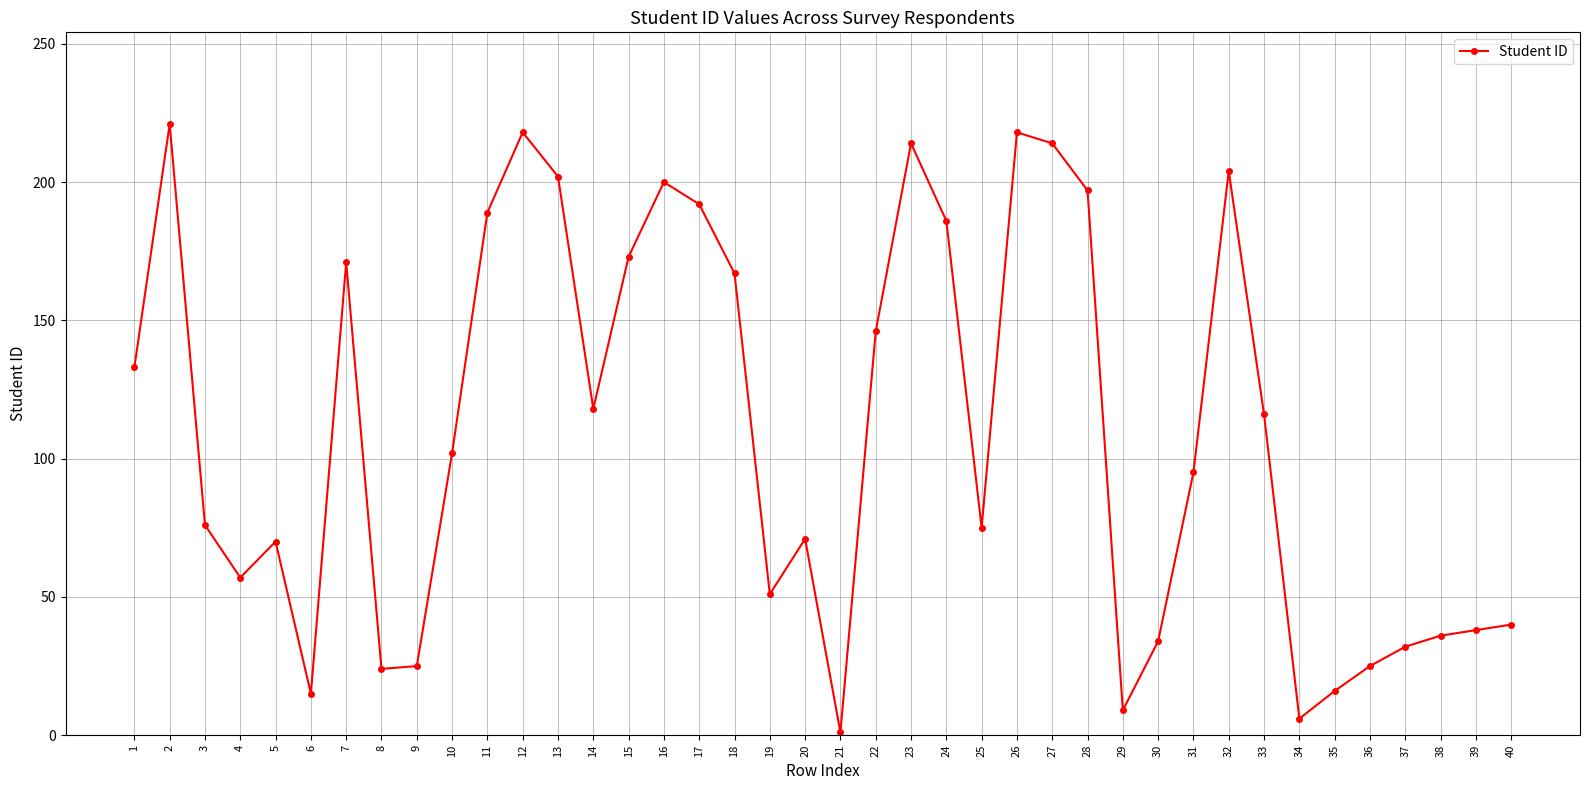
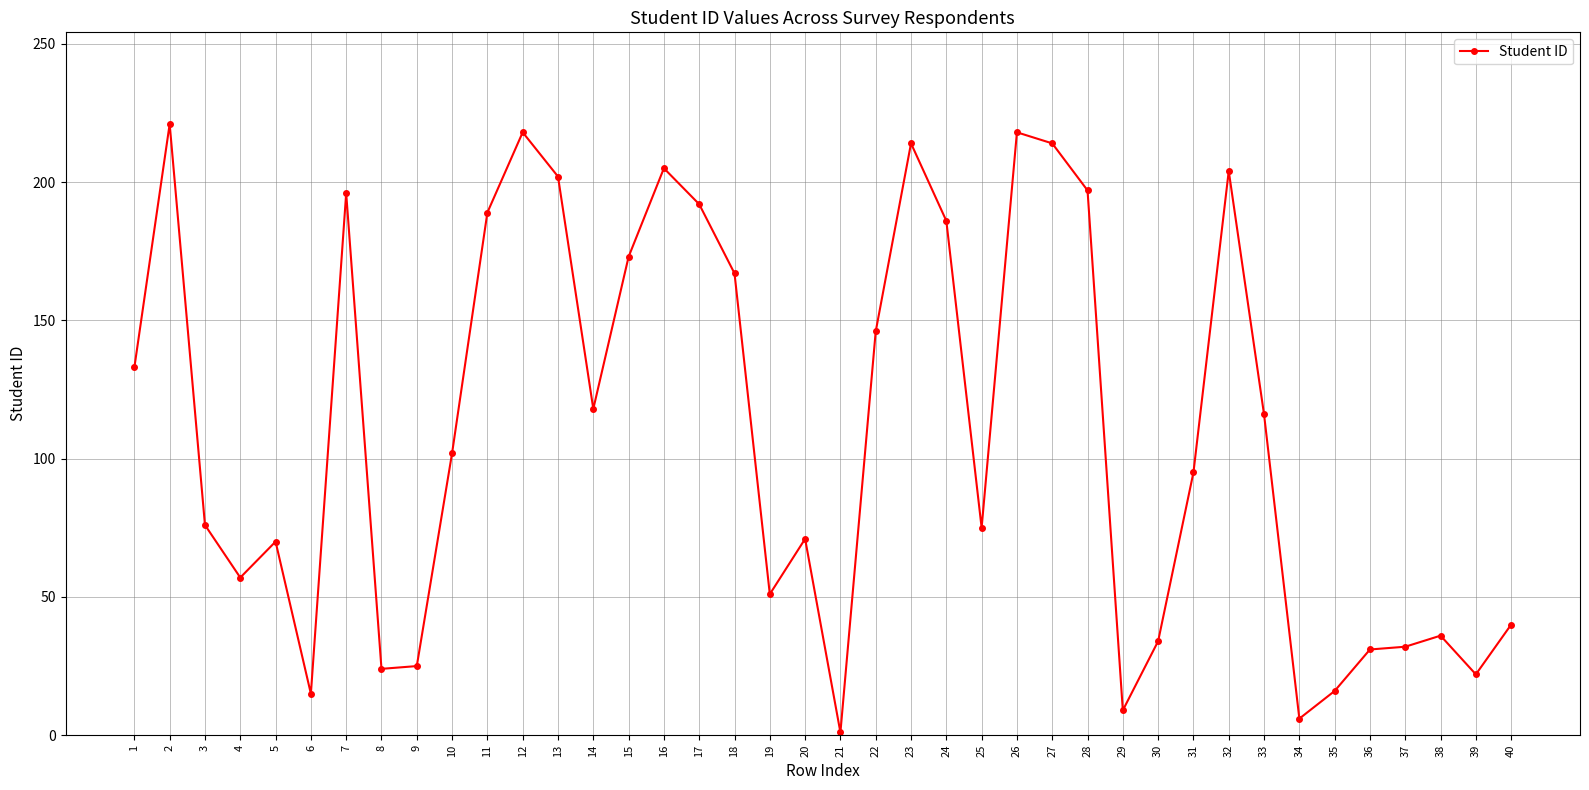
7: 171 -> 196
16: 200 -> 205
36: 25 -> 31
39: 38 -> 22
